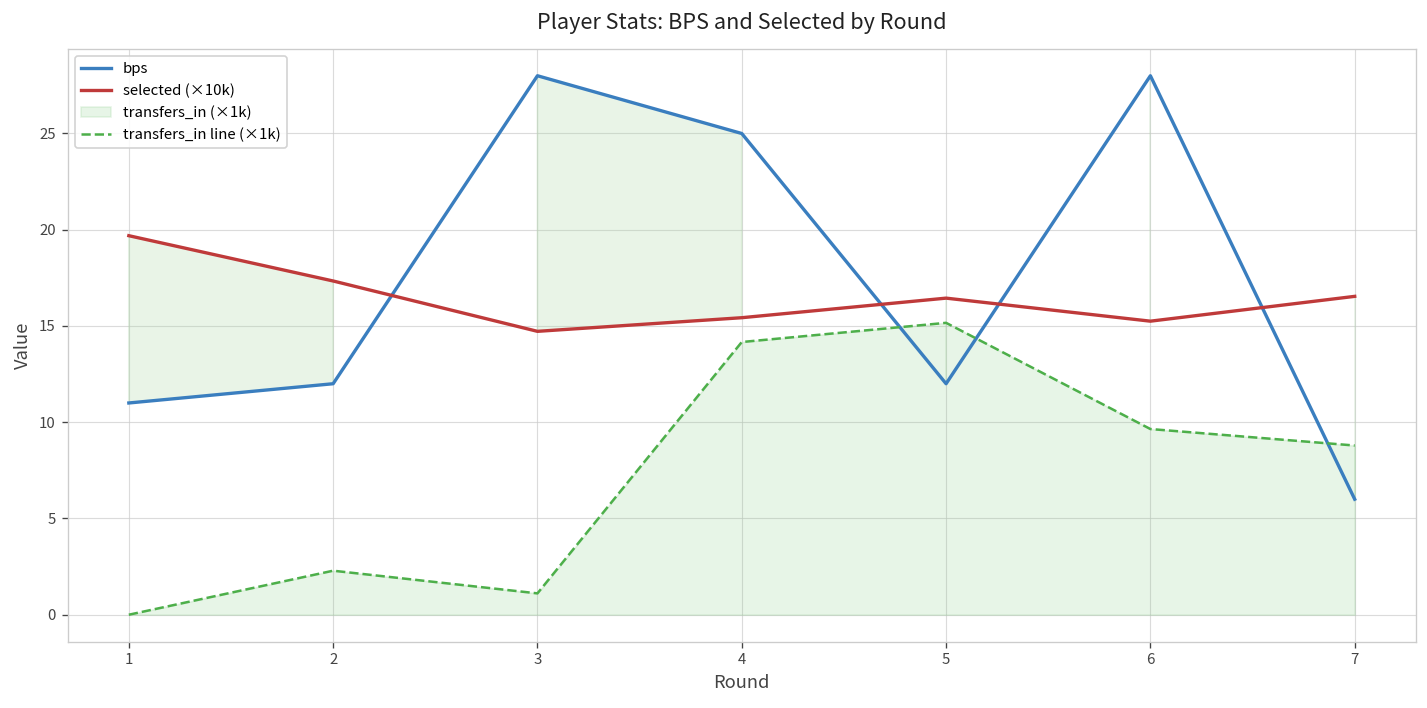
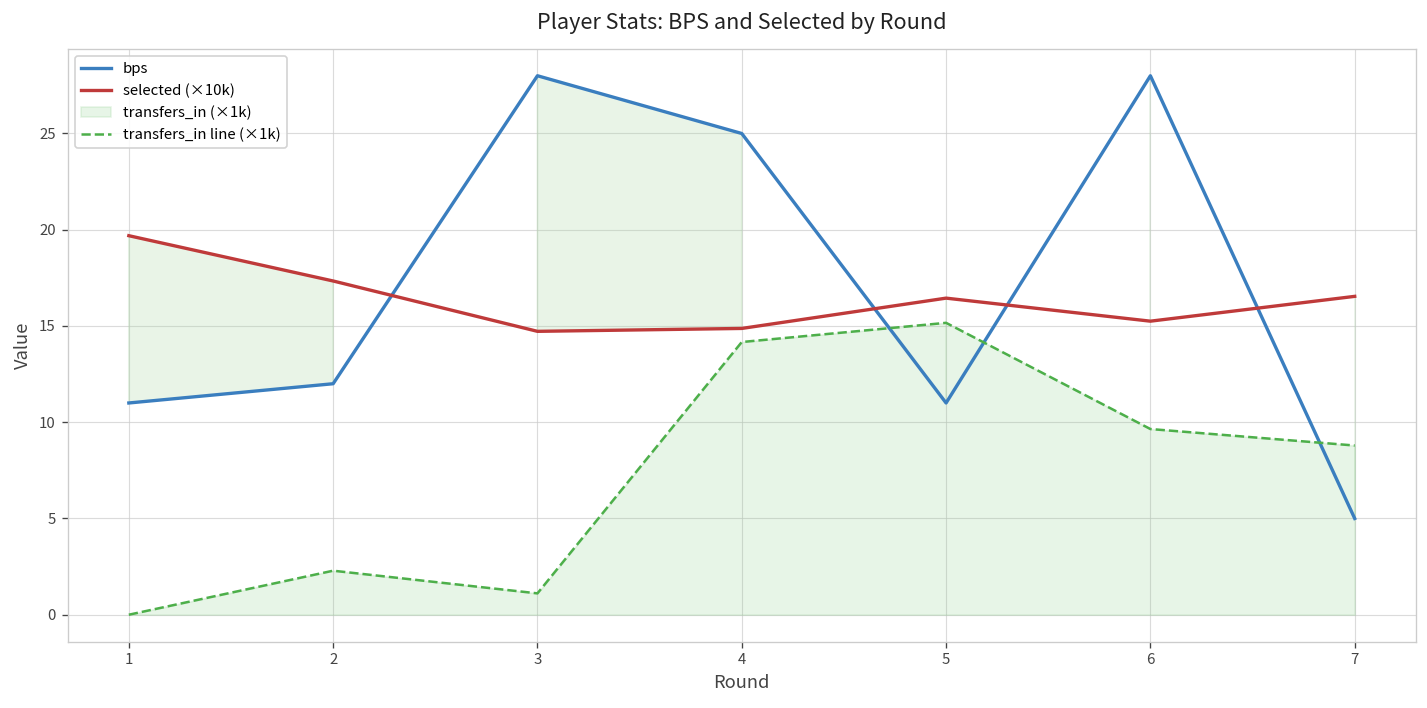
selected (×10k), 4: 15.4 -> 14.9
bps, 5: 12 -> 11
bps, 7: 6 -> 5
